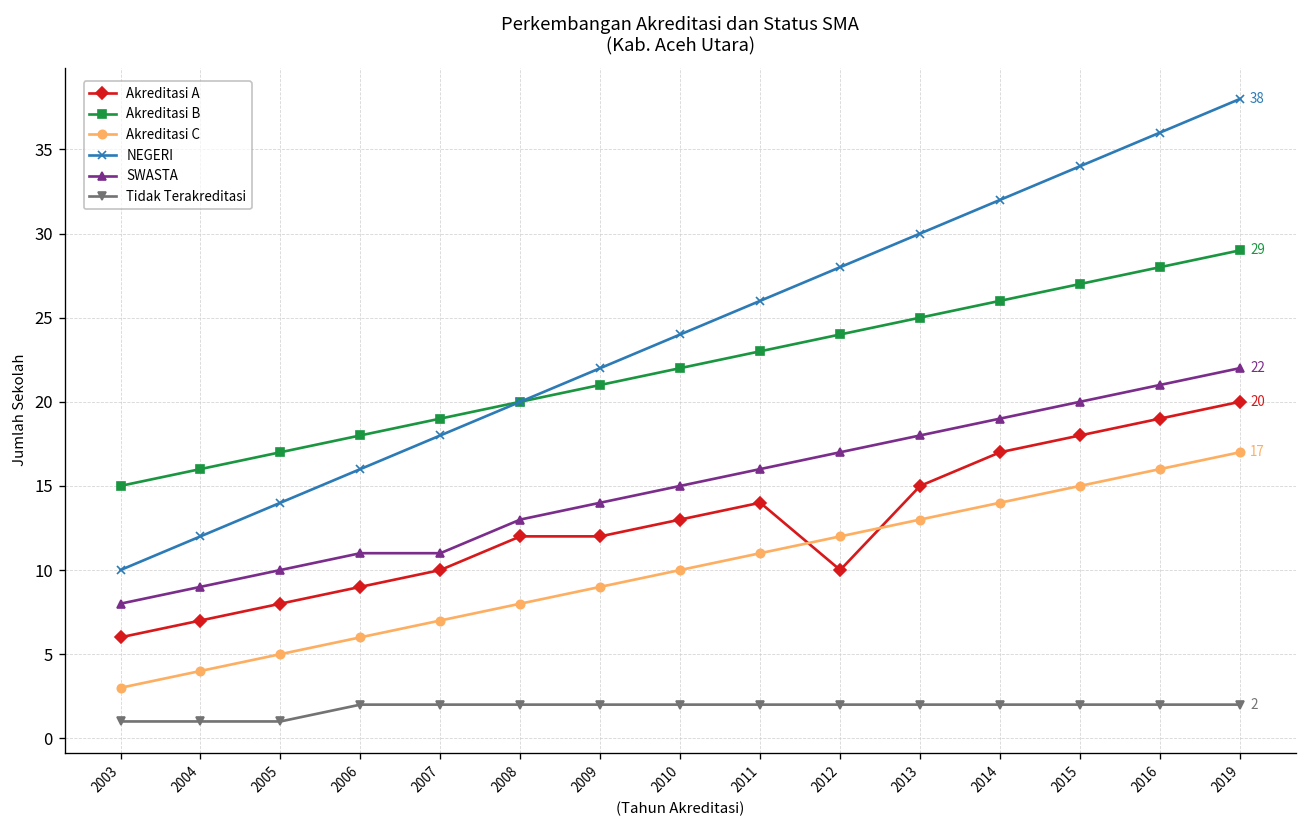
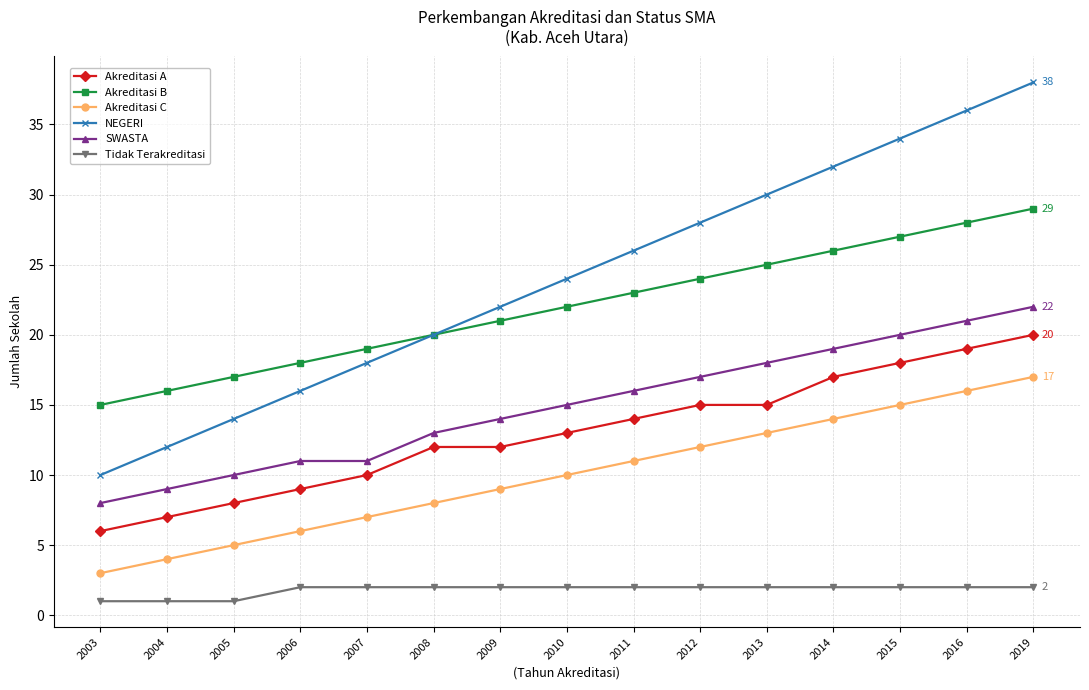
Akreditasi A, 2012: 10 -> 15
